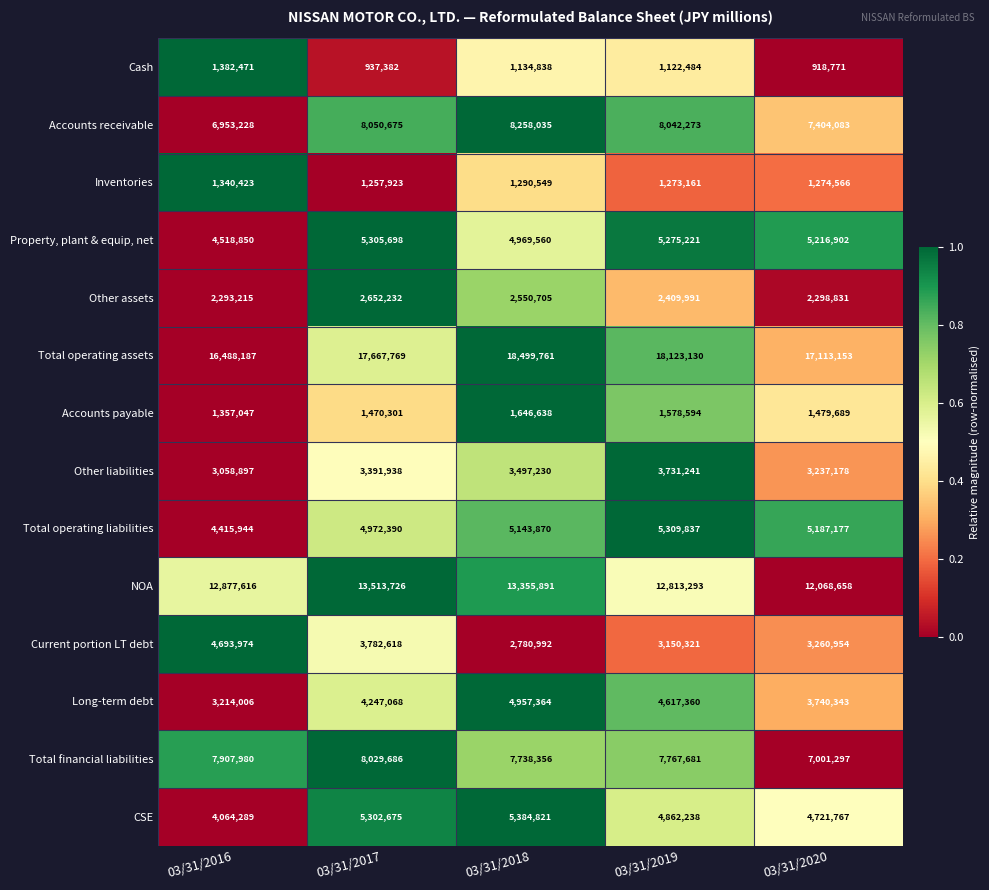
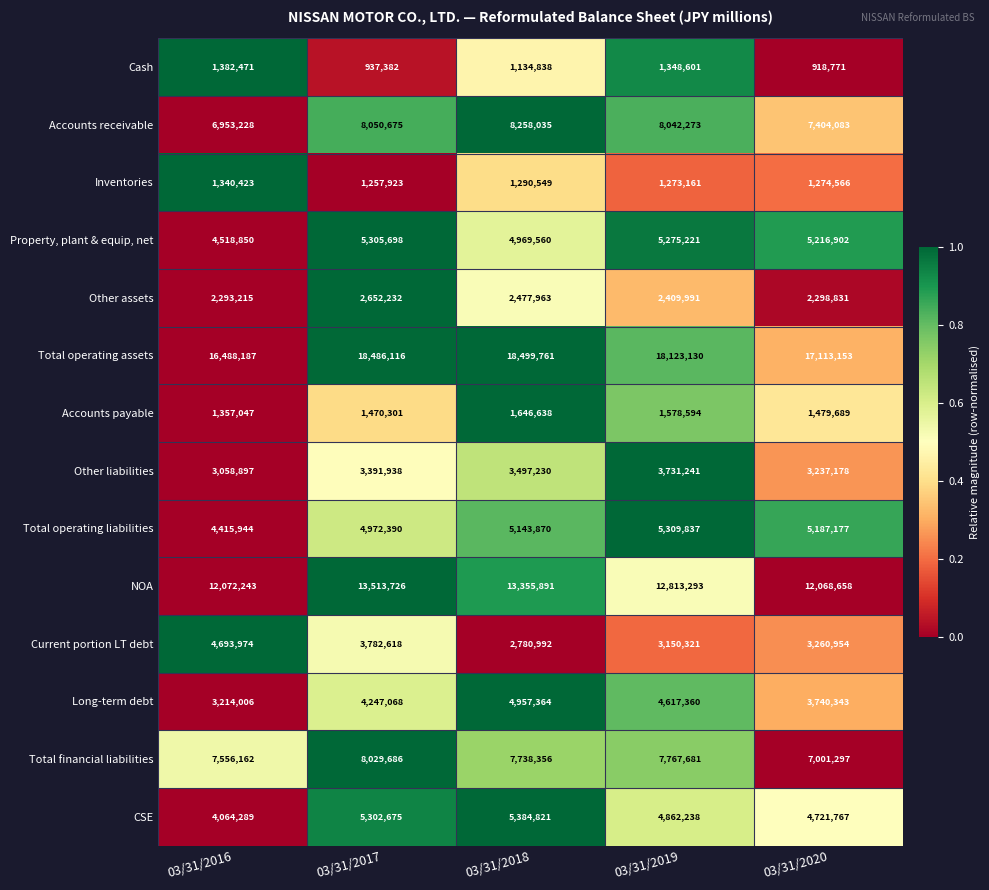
Cash, 03/31/2019: 1,122,484 -> 1,348,601
Other assets, 03/31/2018: 2,550,705 -> 2,477,963
Total operating assets, 03/31/2017: 17,667,769 -> 18,486,116
NOA, 03/31/2016: 12,877,616 -> 12,072,243
Total financial liabilities, 03/31/2016: 7,907,980 -> 7,556,162
